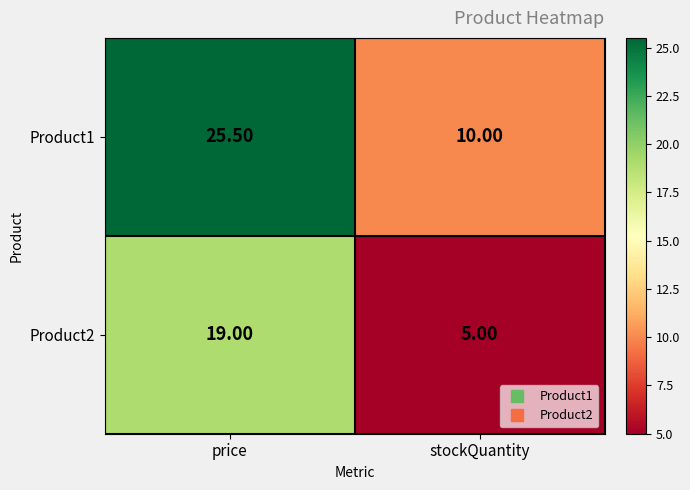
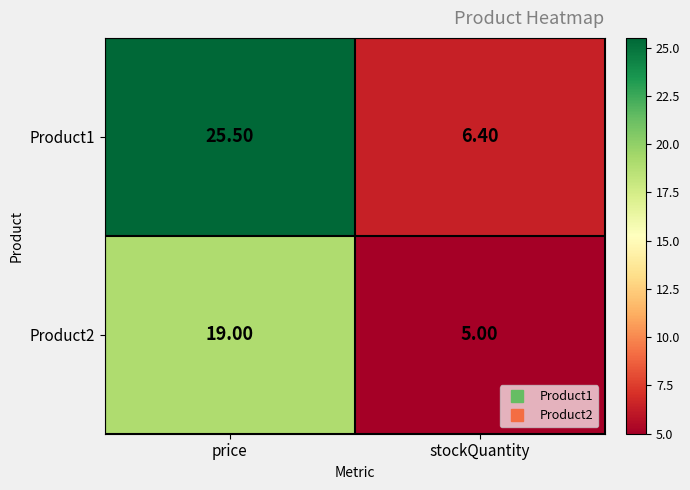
Product1, stockQuantity: 10.00 -> 6.40
